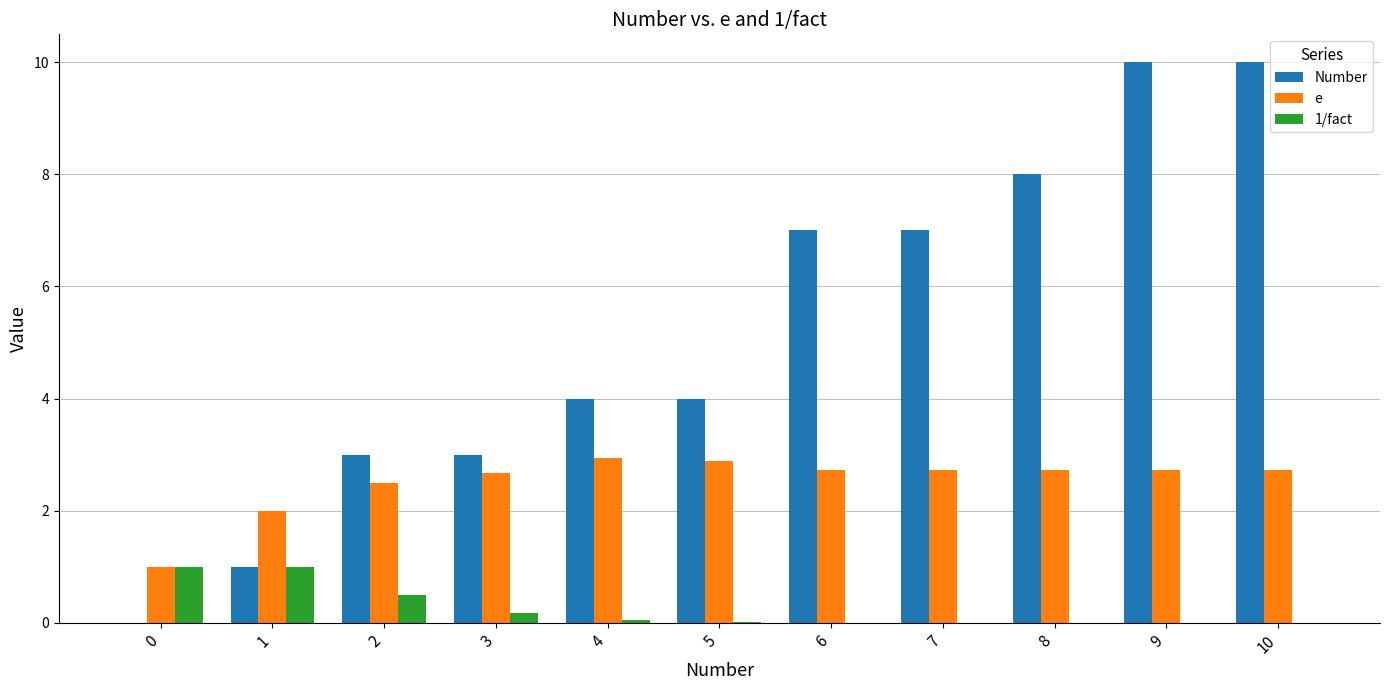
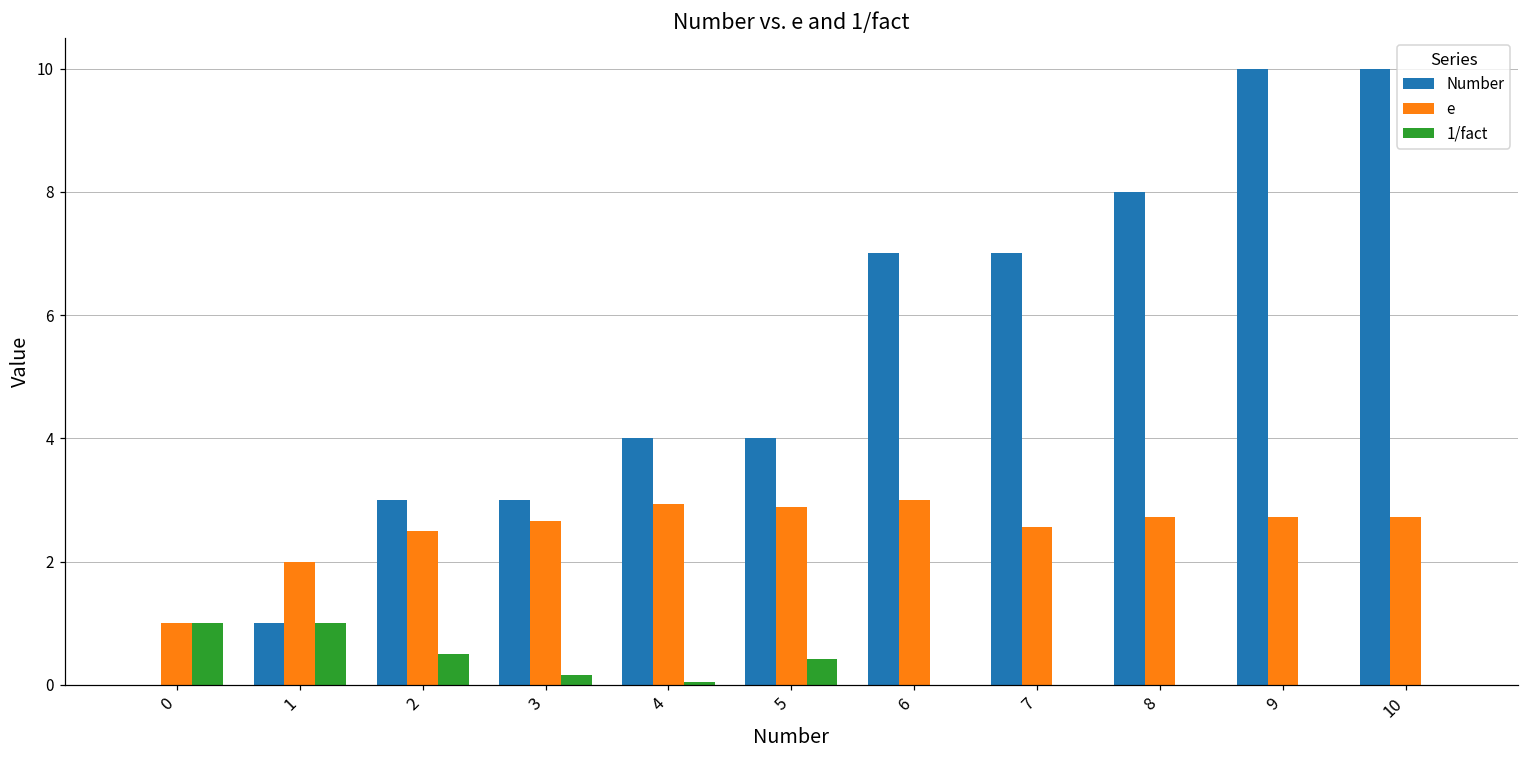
1/fact, 5: 0.0 -> 0.4
e, 6: 2.7 -> 3.0
e, 7: 2.7 -> 2.6
